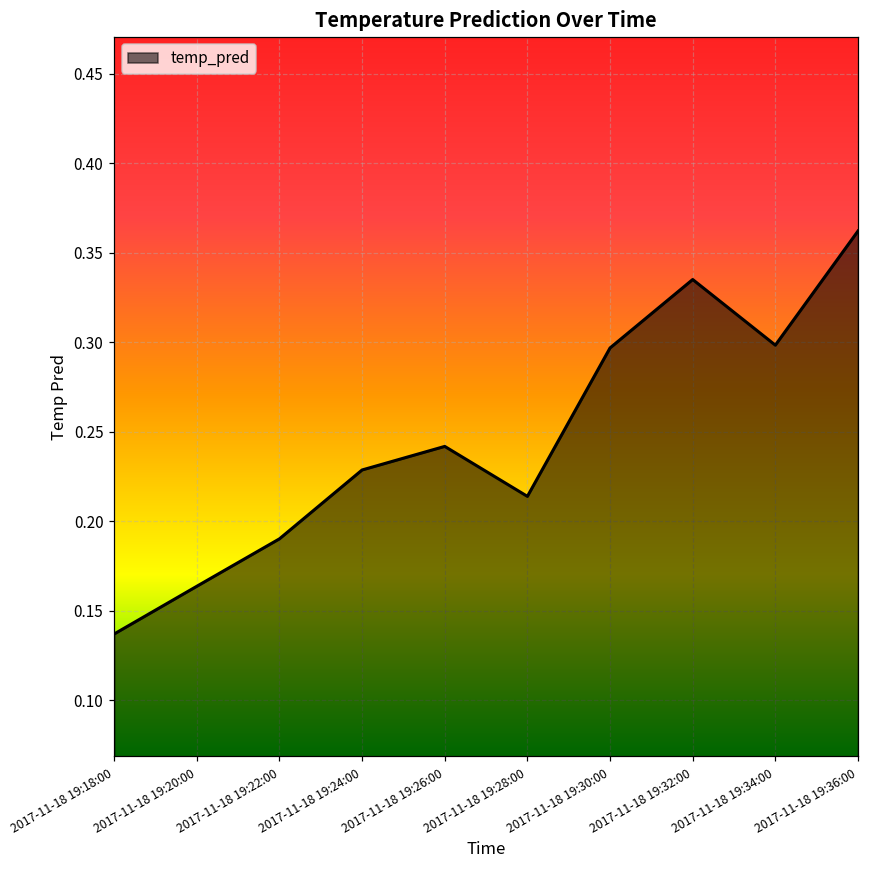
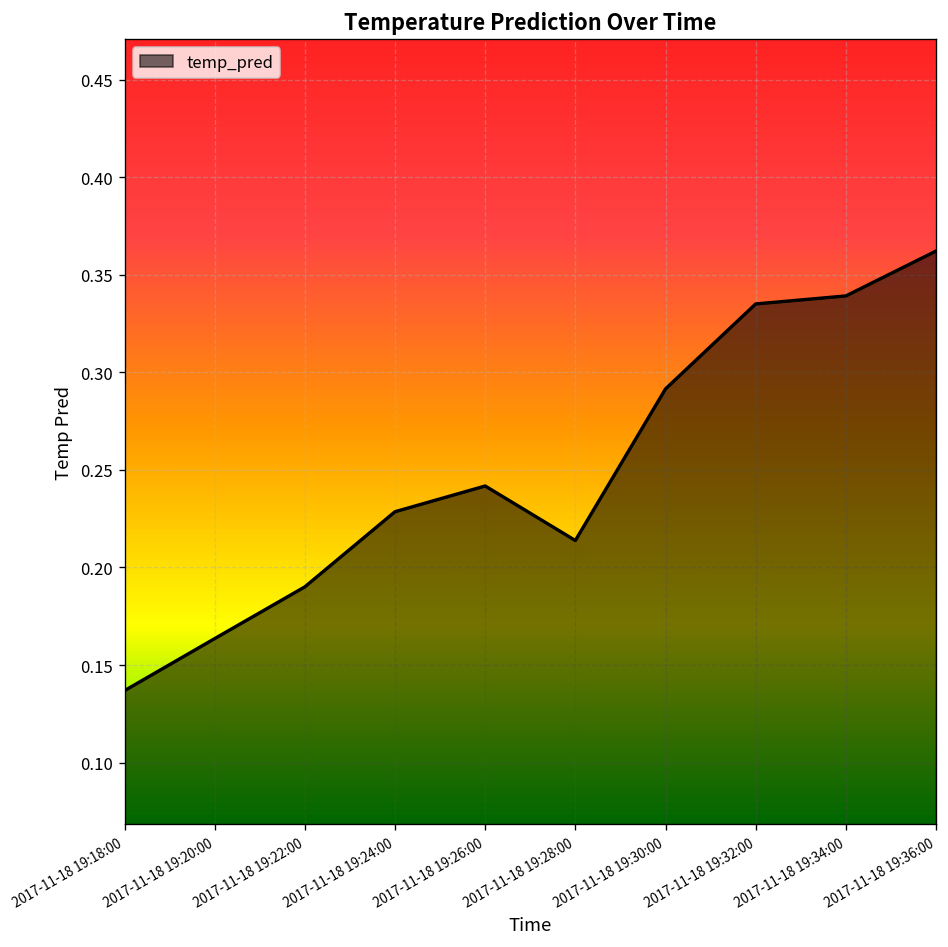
2017-11-18 19:30:00: 0.297 -> 0.291
2017-11-18 19:34:00: 0.298 -> 0.339
